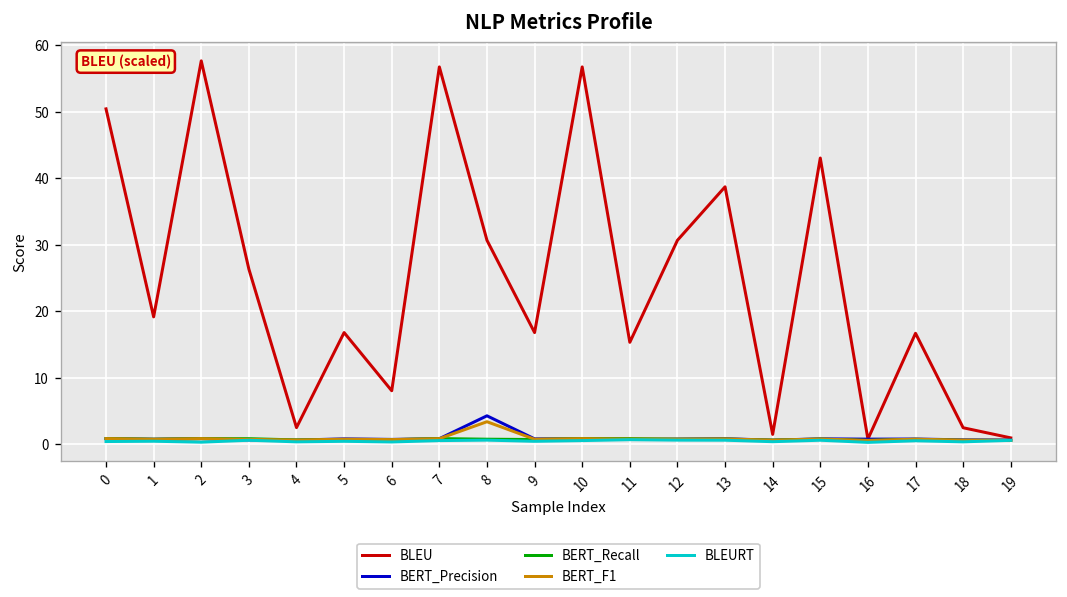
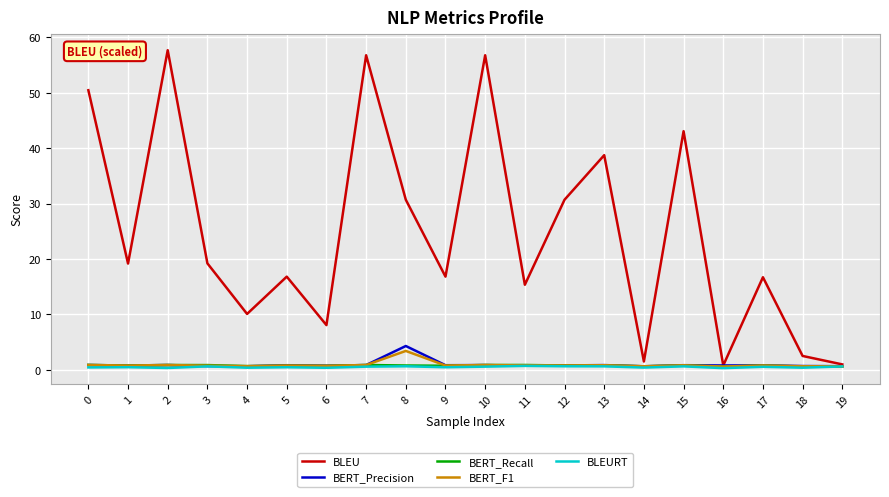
BLEU, 3: 26 -> 19
BLEU, 4: 3 -> 10
